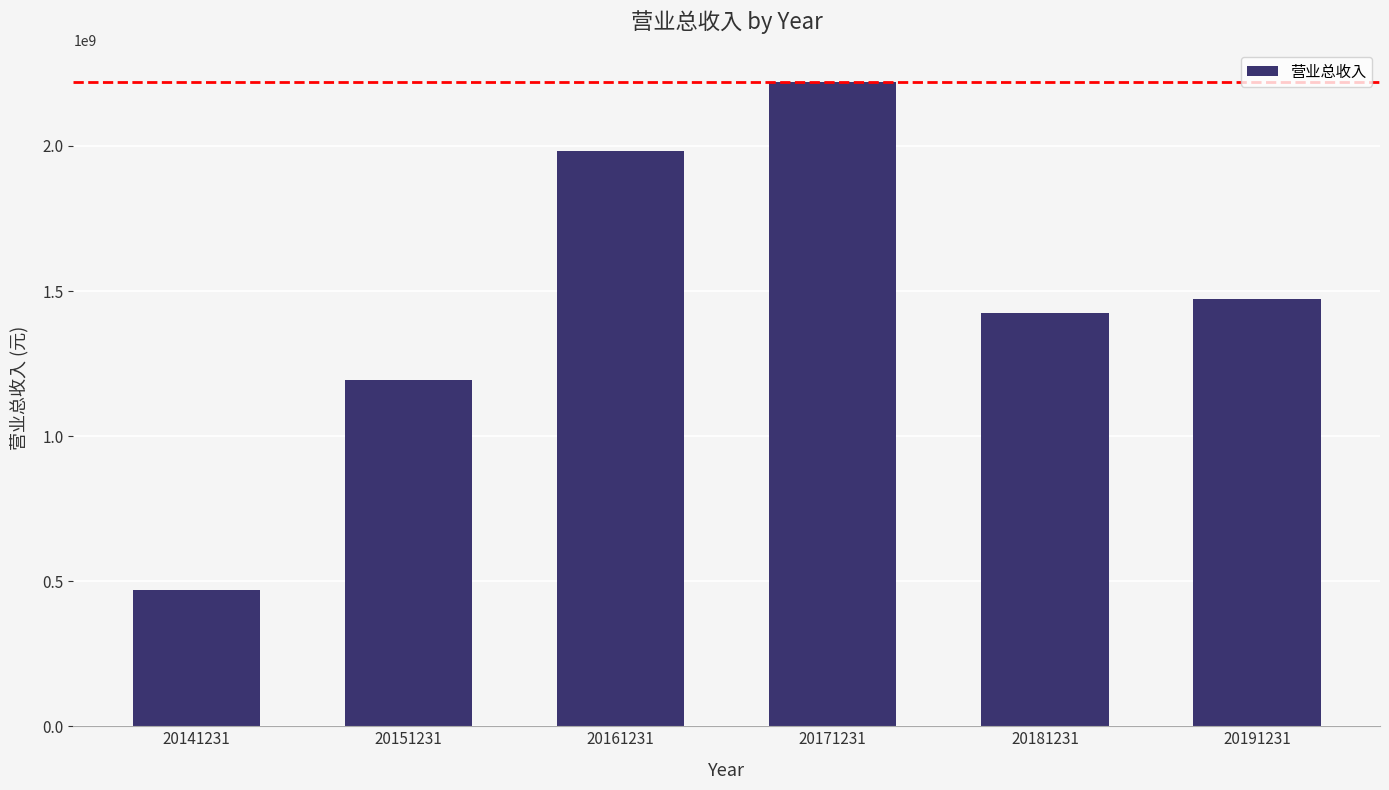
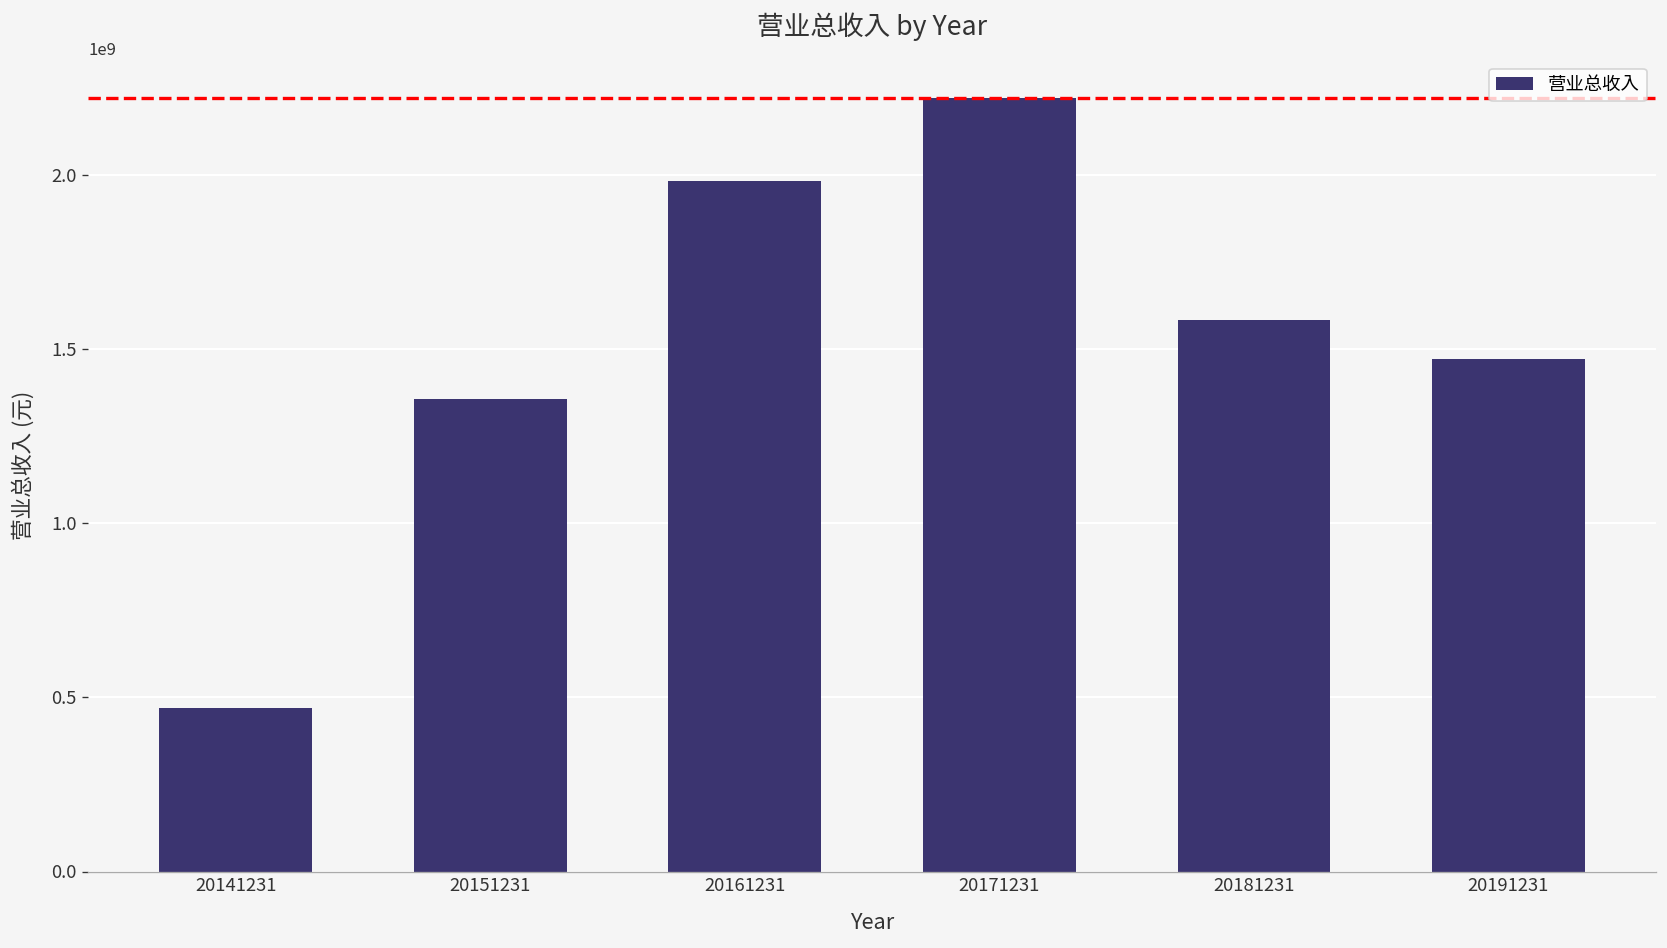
20151231: 1190000000 -> 1360000000
20181231: 1430000000 -> 1580000000
